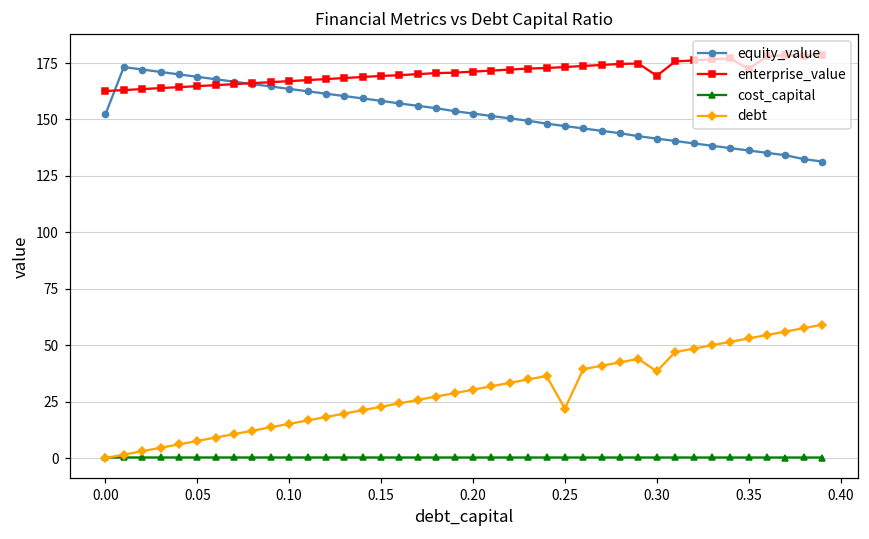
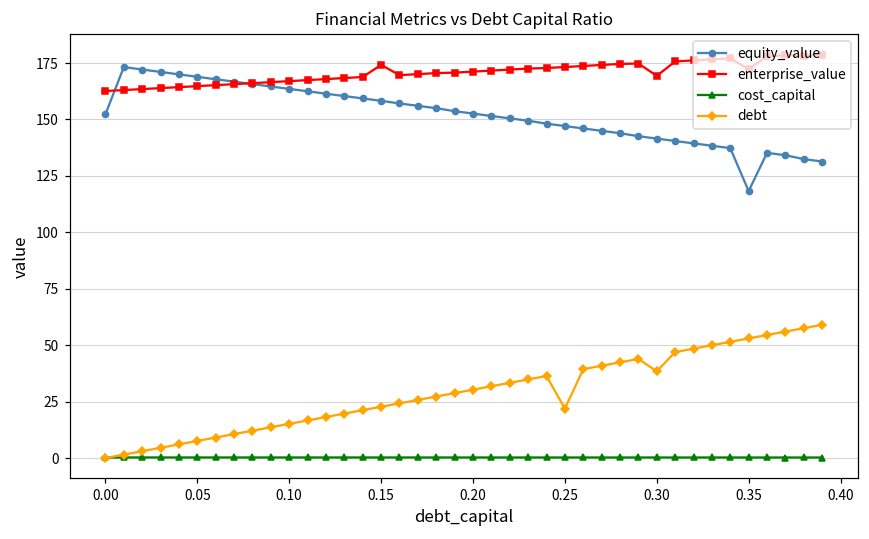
enterprise_value, 0.15: 169 -> 174
equity_value, 0.35: 136 -> 118
